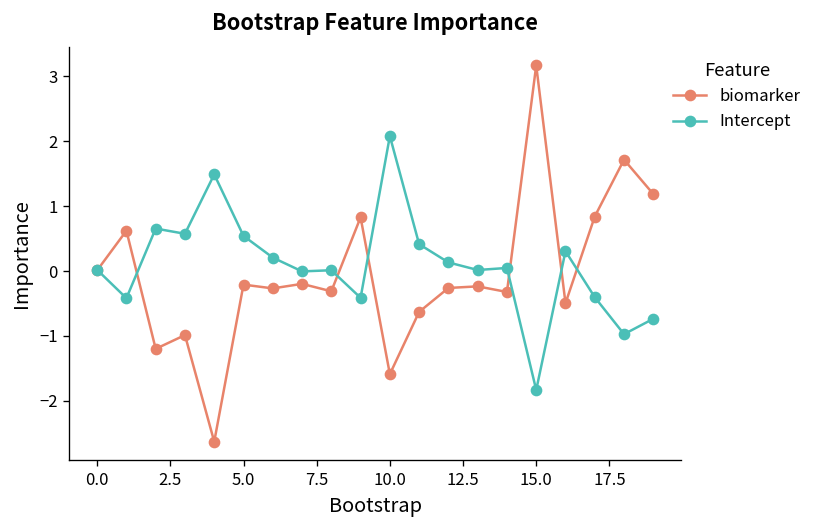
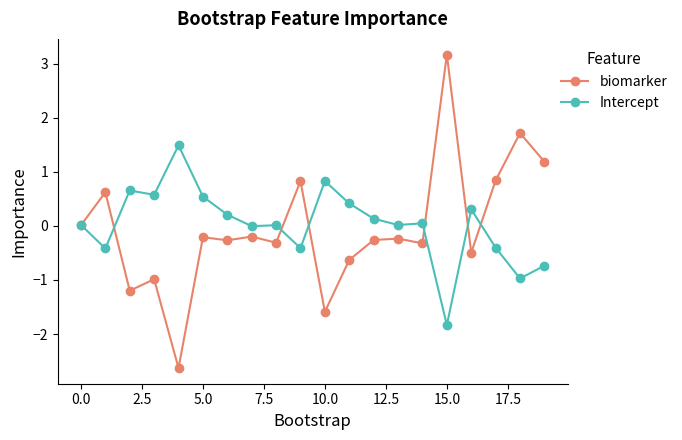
Intercept, 10.0: 2.1 -> 0.8
